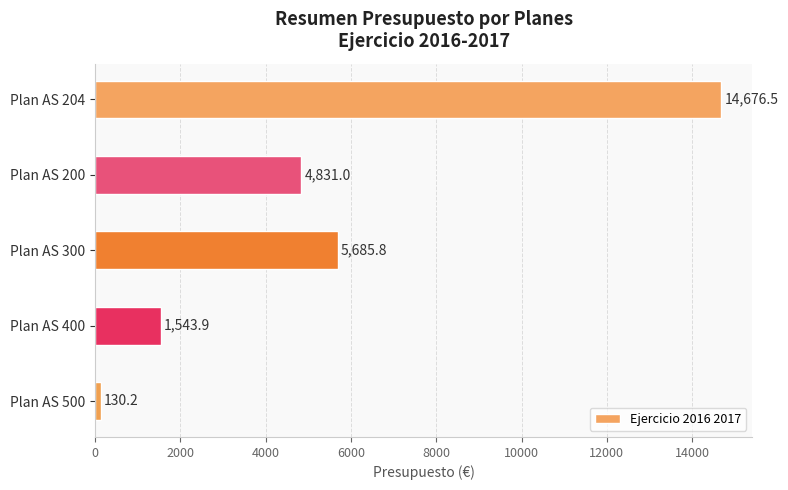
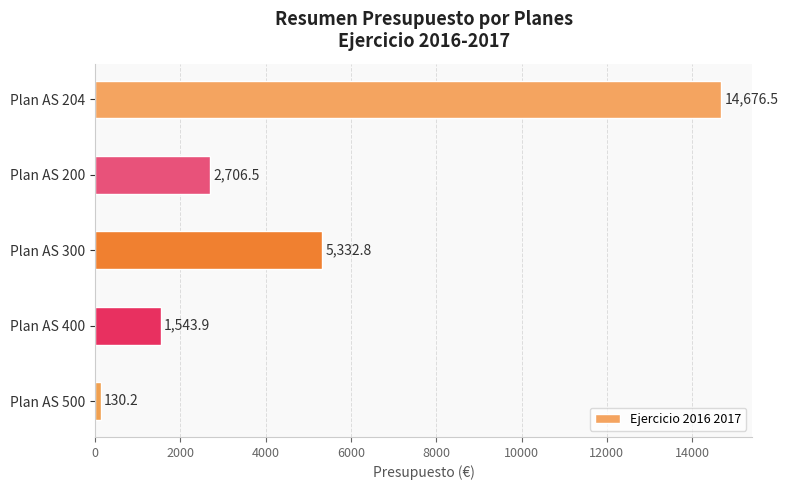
Plan AS 200: 4,831.0 -> 2,706.5
Plan AS 300: 5,685.8 -> 5,332.8
